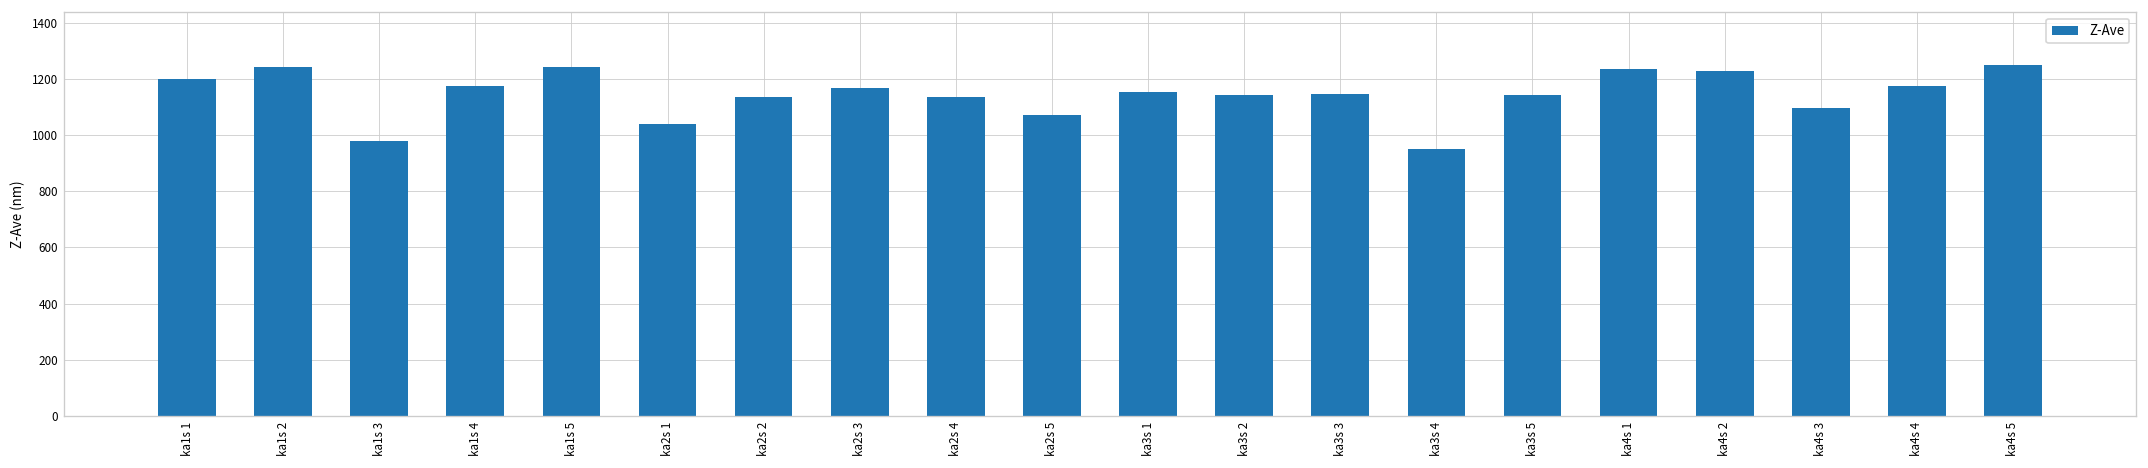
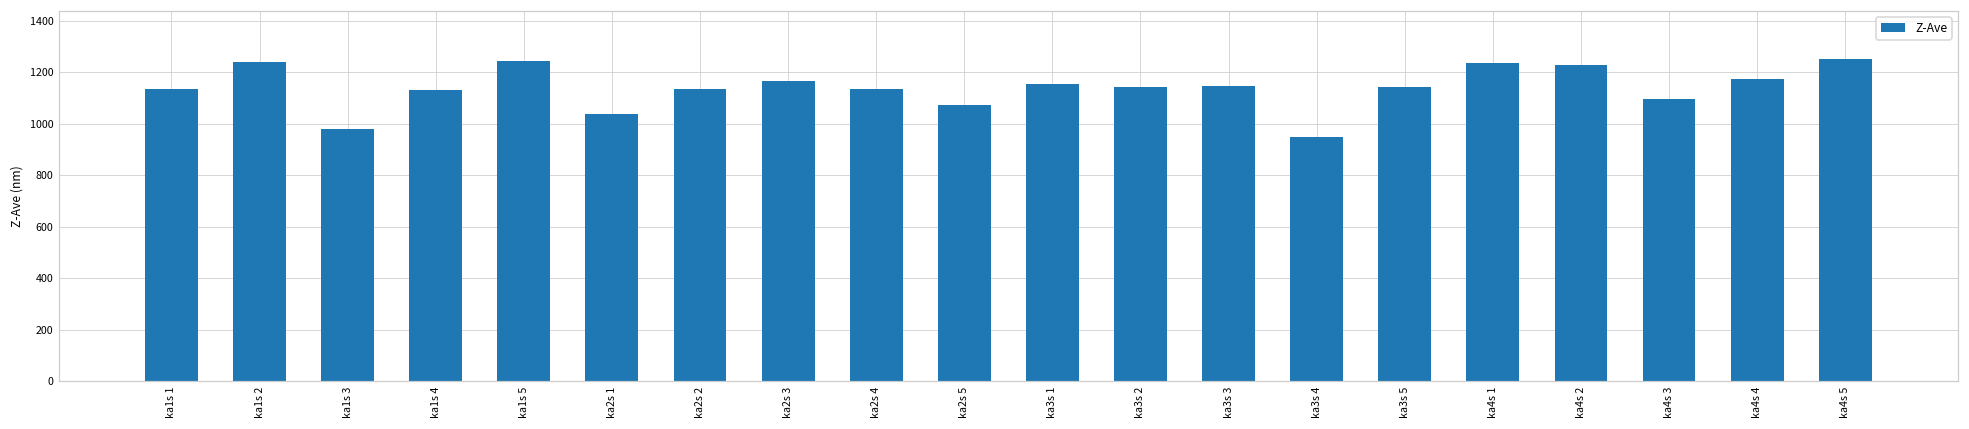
ka1s 1: 1200 -> 1140
ka1s 4: 1180 -> 1130
